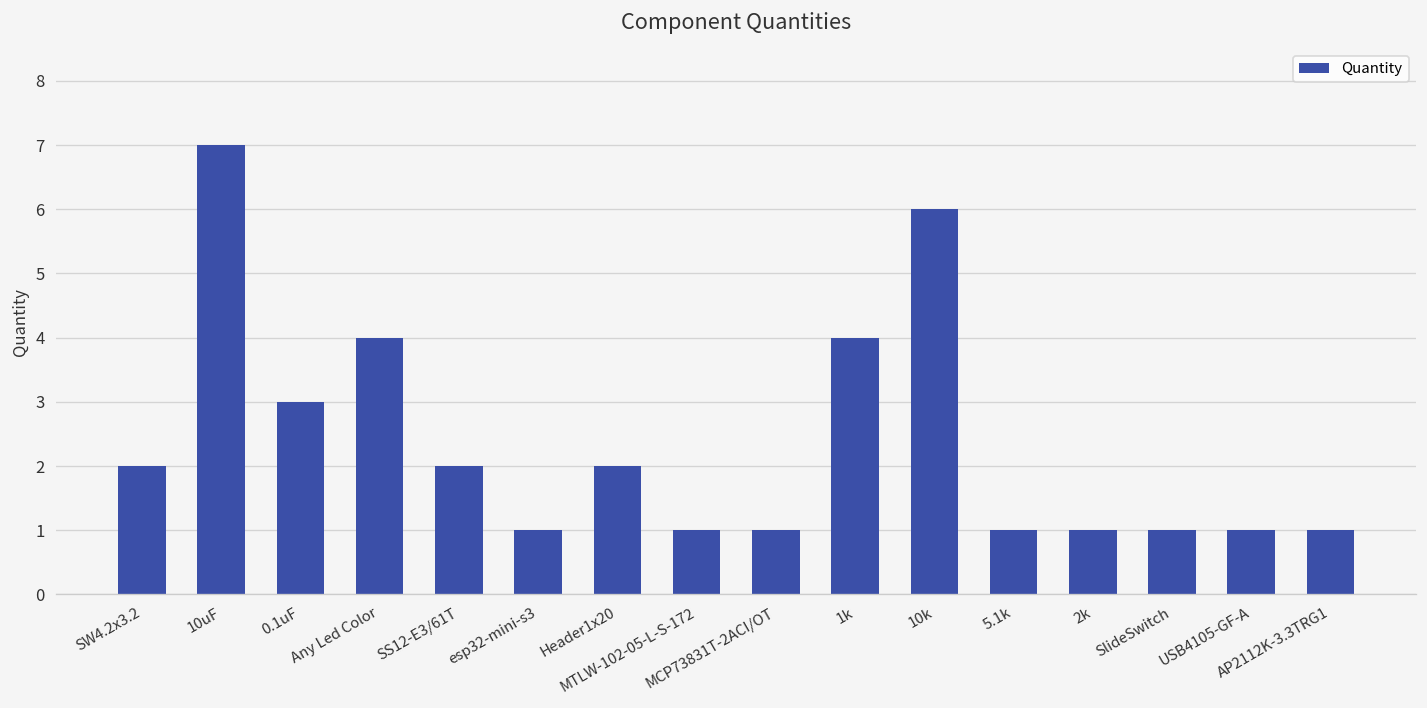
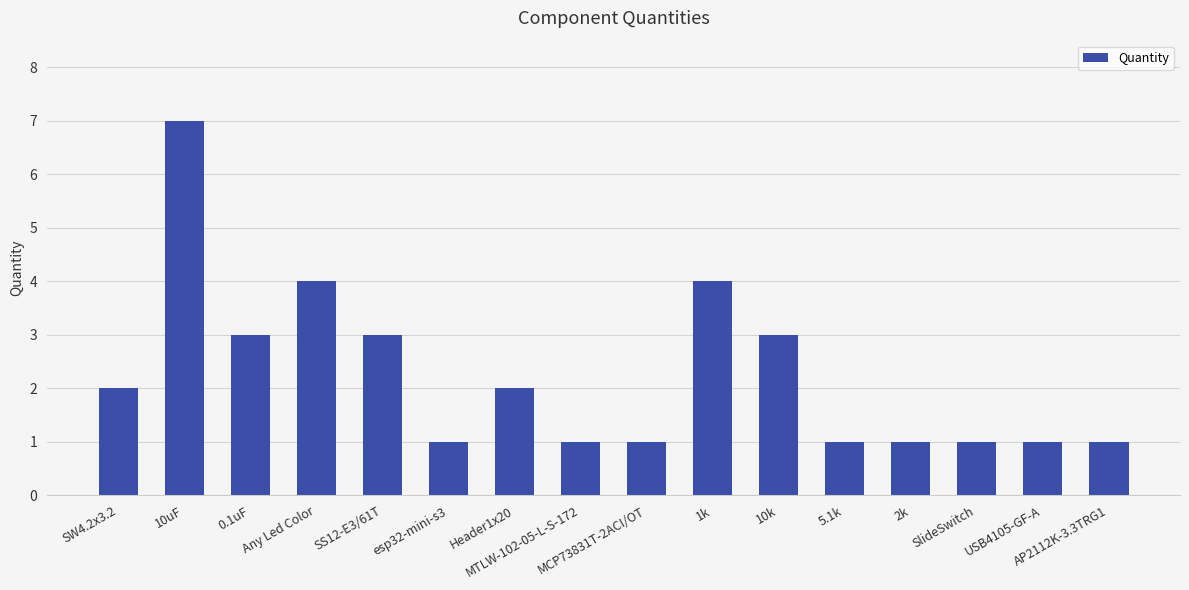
SS12-E3/61T: 2 -> 3
10k: 6 -> 3
